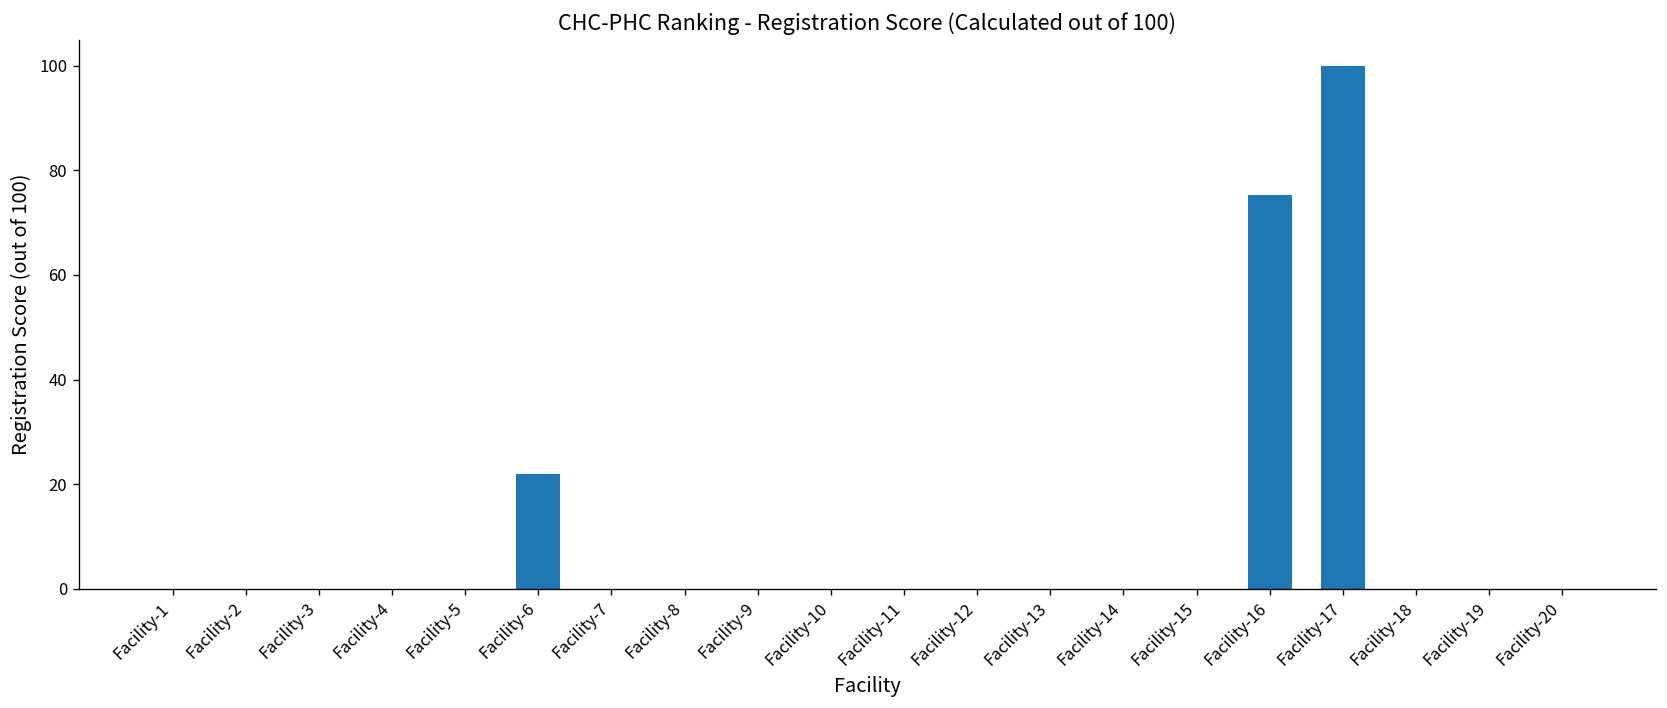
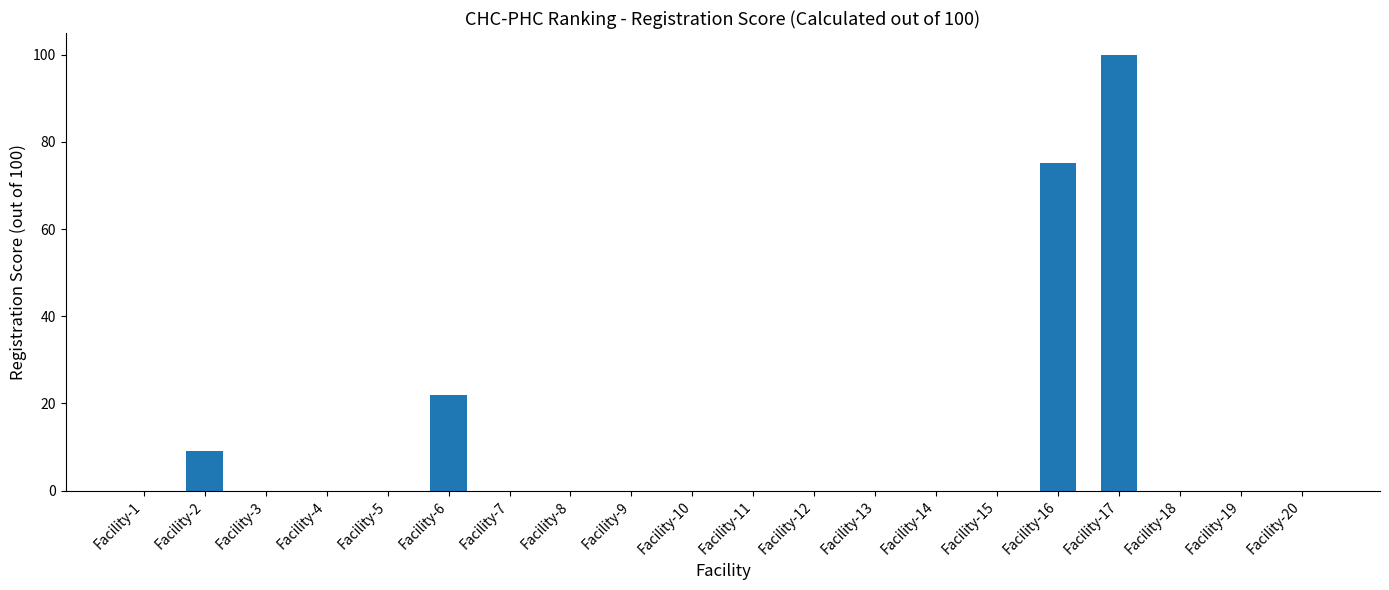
Facility-2: 0 -> 9
